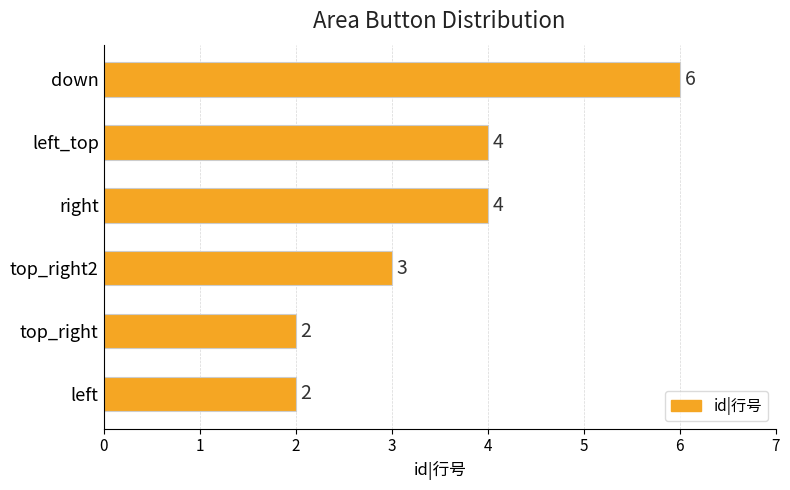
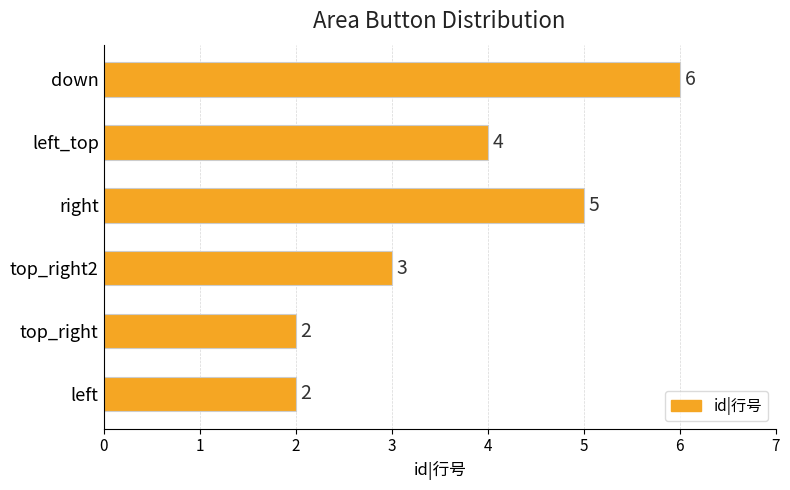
right: 4 -> 5
